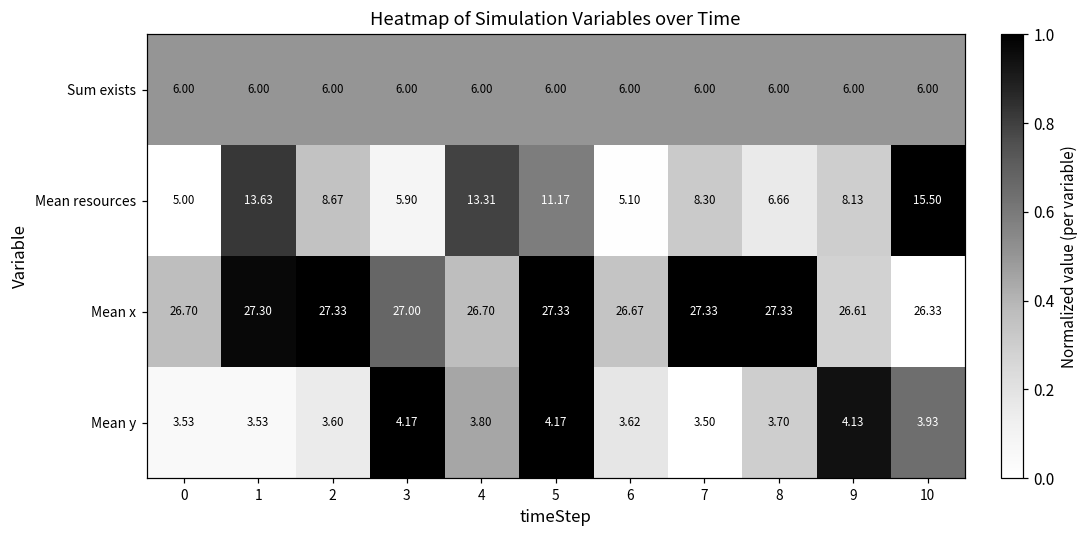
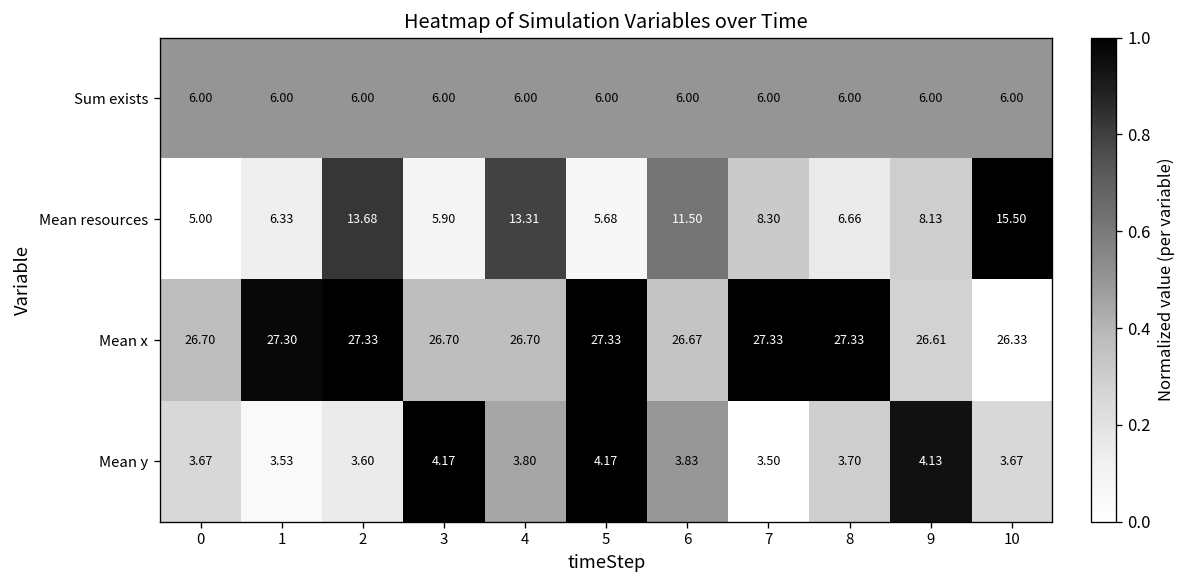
Mean resources, 1: 13.63 -> 6.33
Mean resources, 2: 8.67 -> 13.68
Mean resources, 5: 11.17 -> 5.68
Mean resources, 6: 5.10 -> 11.50
Mean x, 3: 27.00 -> 26.70
Mean y, 0: 3.53 -> 3.67
Mean y, 6: 3.62 -> 3.83
Mean y, 10: 3.93 -> 3.67
